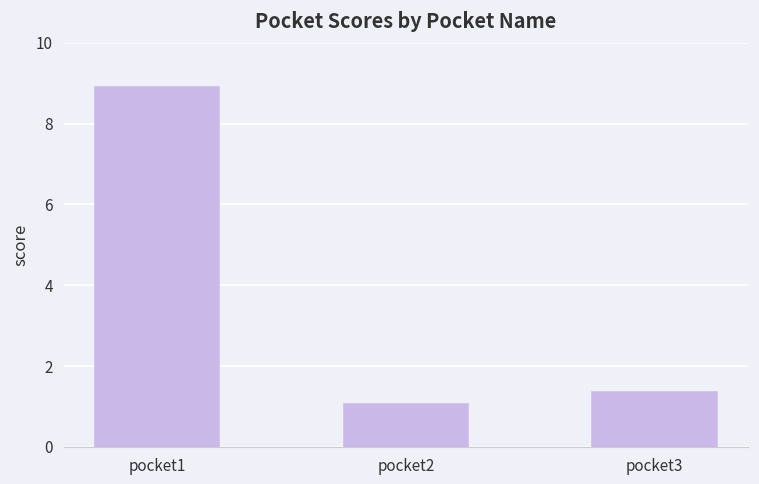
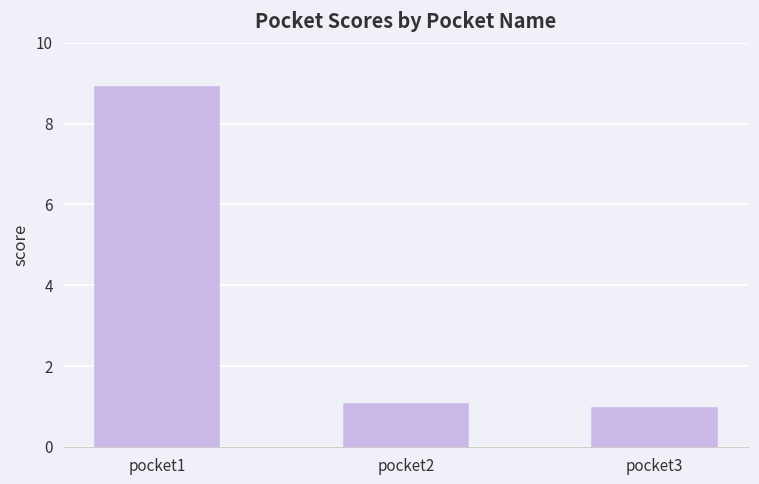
pocket3: 1.4 -> 1.0
